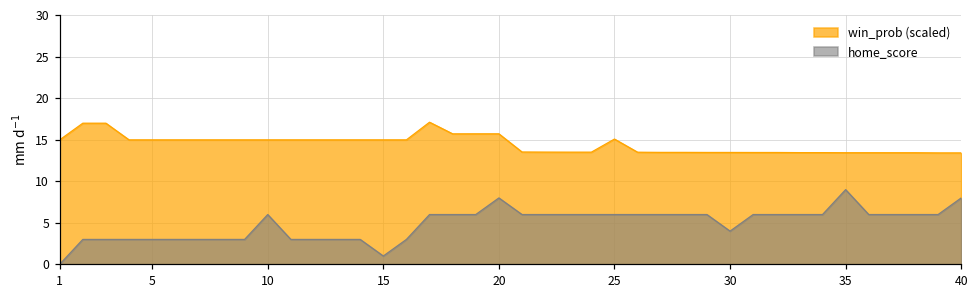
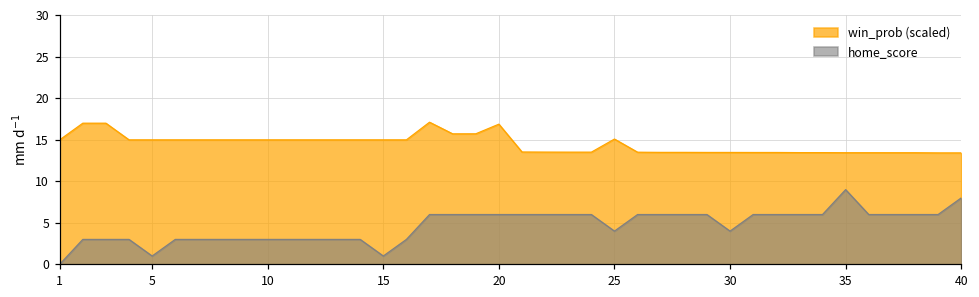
home_score, 5: 3 -> 1
home_score, 10: 6 -> 3
win_prob (scaled), 20: 16 -> 17
home_score, 20: 8 -> 6
home_score, 25: 6 -> 4
